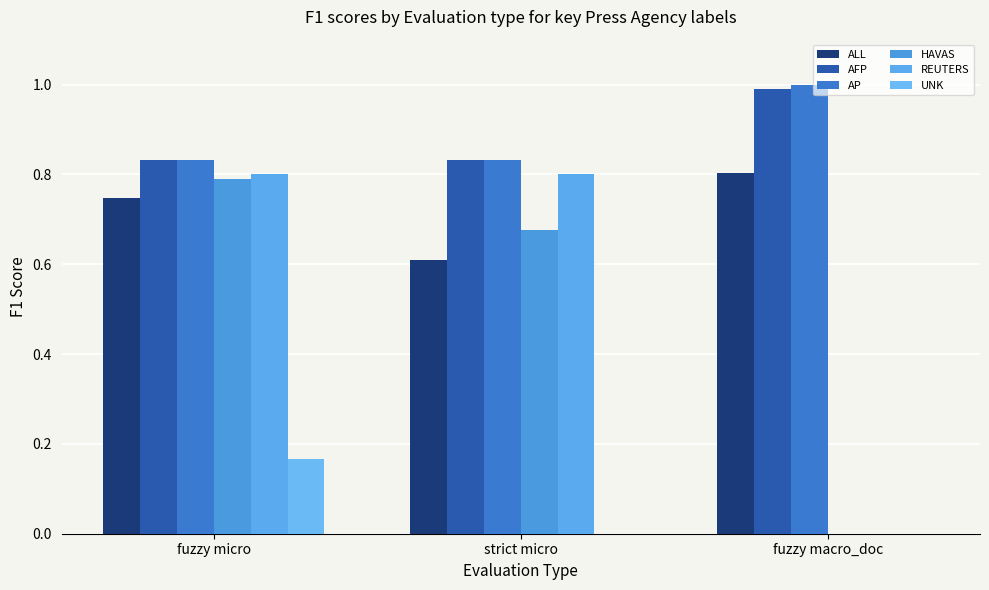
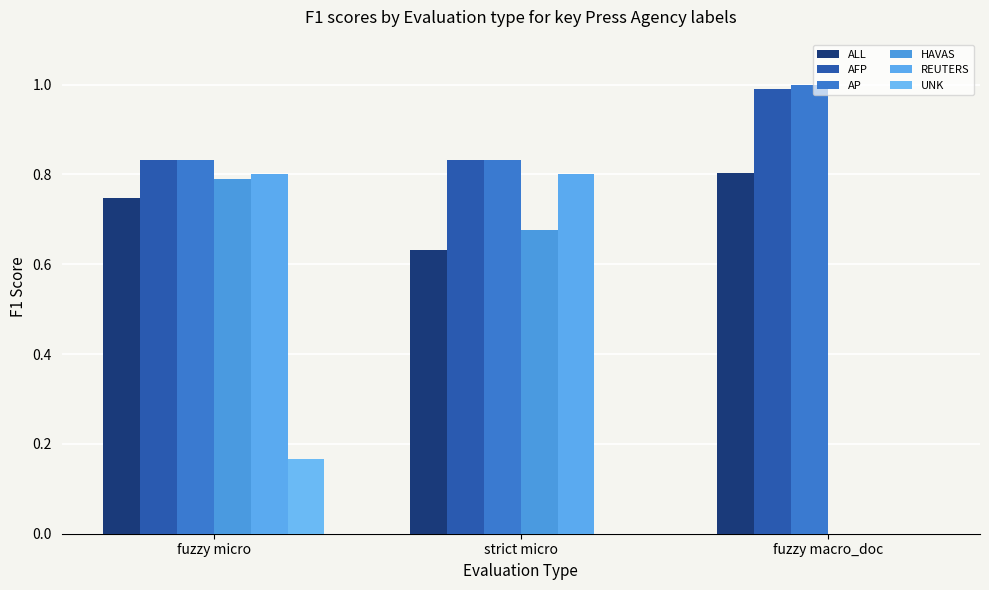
ALL, strict micro: 0.61 -> 0.63
